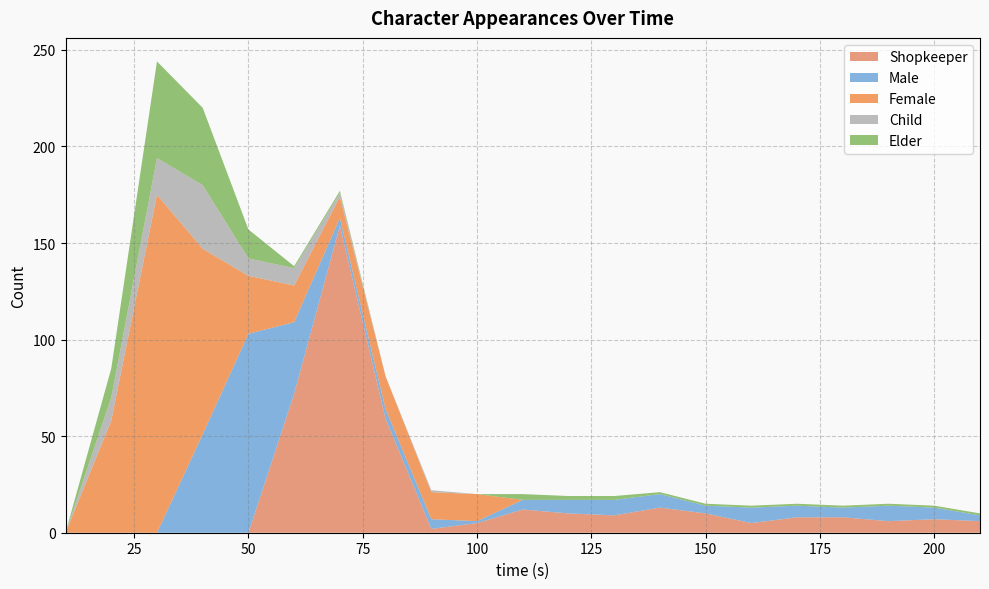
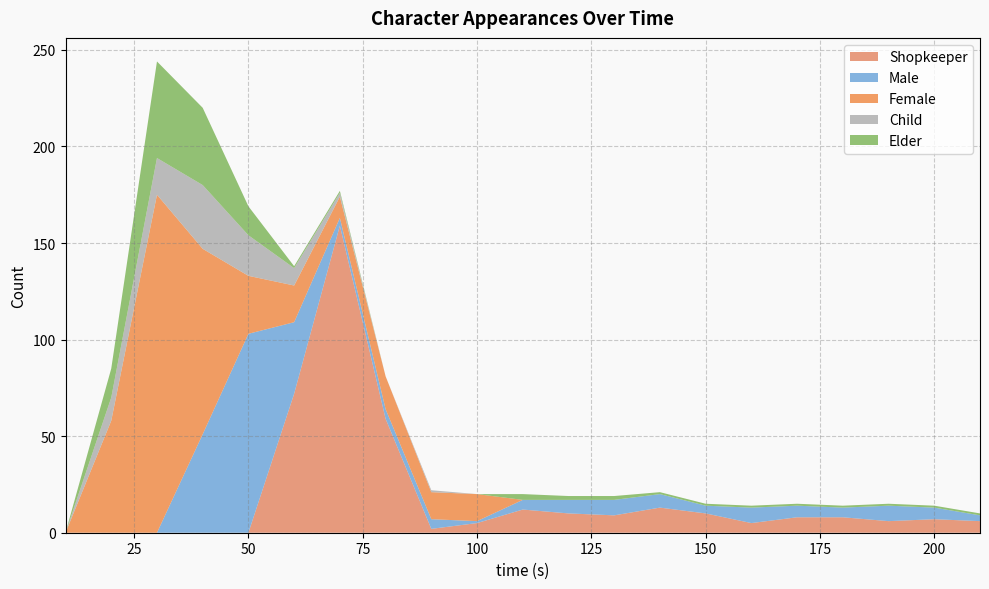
Child, 50: 9 -> 21
